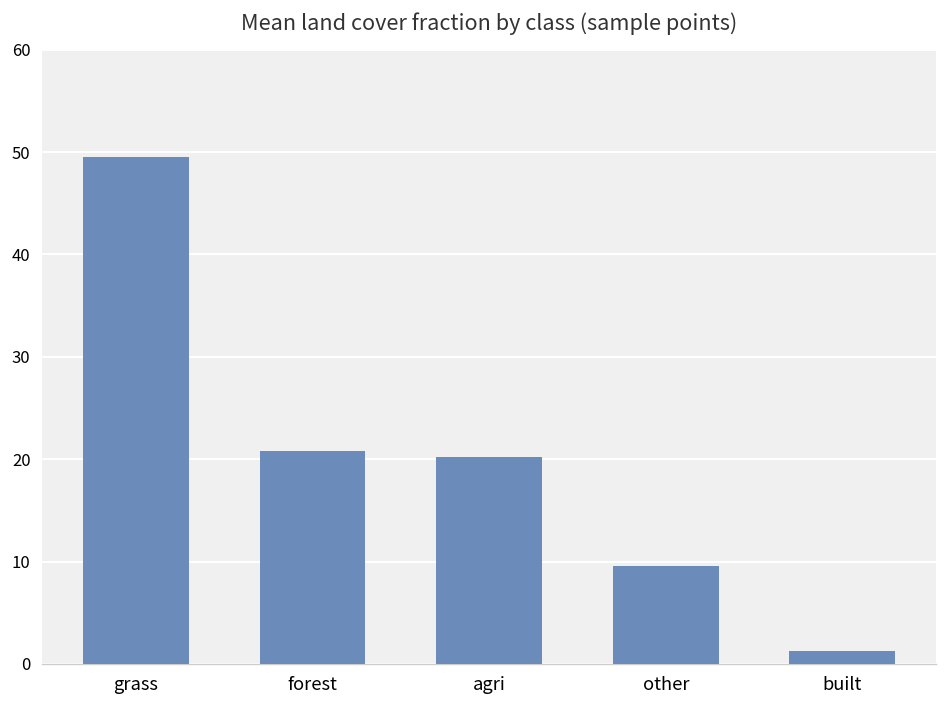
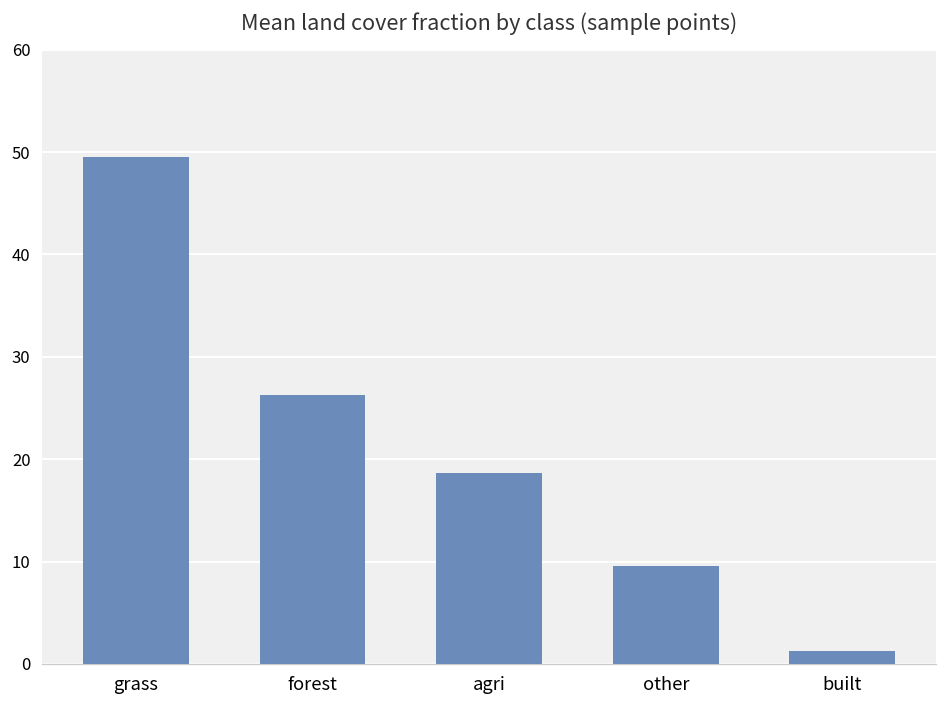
forest: 21 -> 26
agri: 20 -> 19
